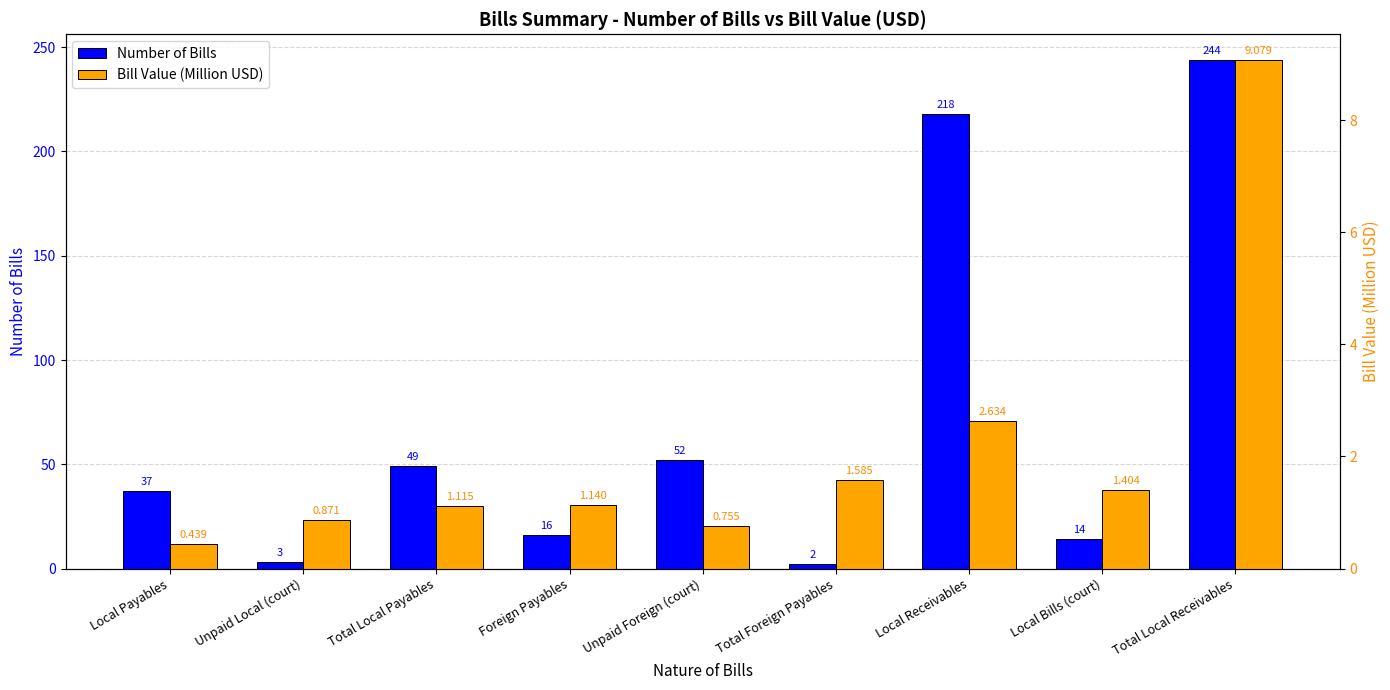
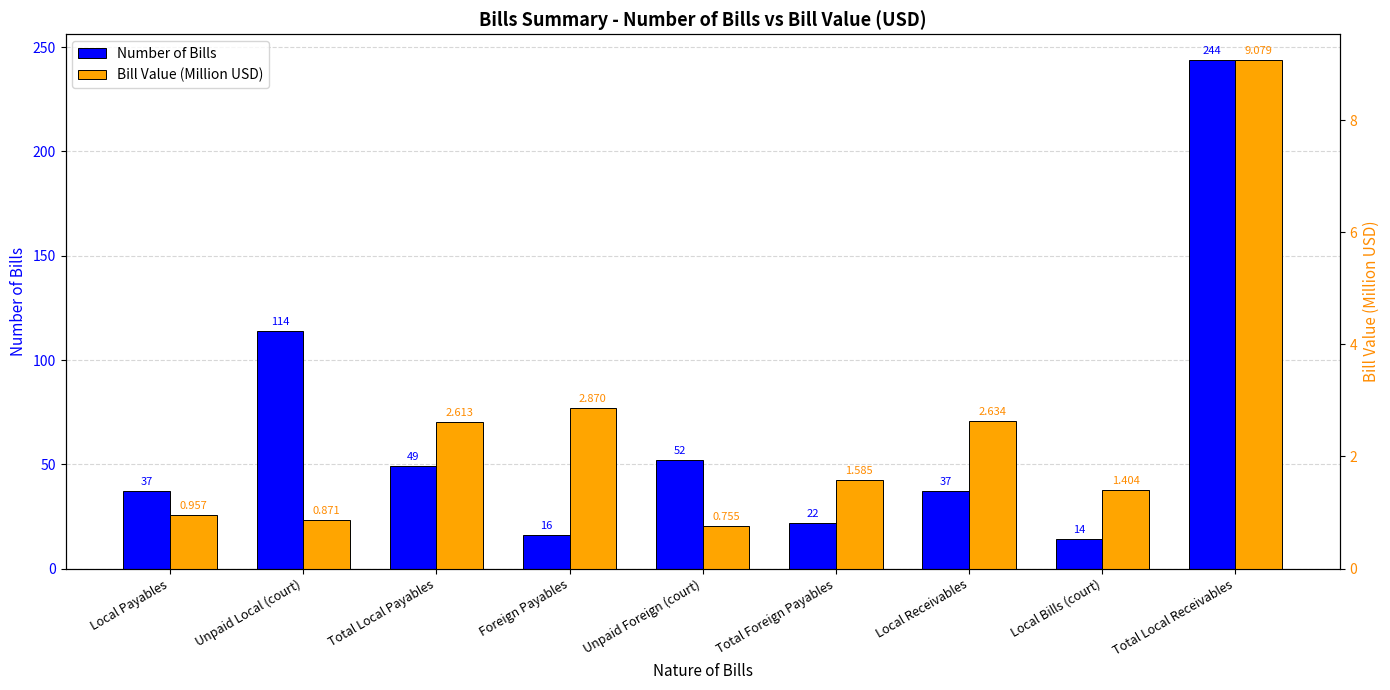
Number of Bills, Unpaid Local (court): 3 -> 114
Number of Bills, Total Foreign Payables: 2 -> 22
Number of Bills, Local Receivables: 218 -> 37
Bill Value (Million USD), Local Payables: 0.439 -> 0.957
Bill Value (Million USD), Total Local Payables: 1.115 -> 2.613
Bill Value (Million USD), Foreign Payables: 1.140 -> 2.870
